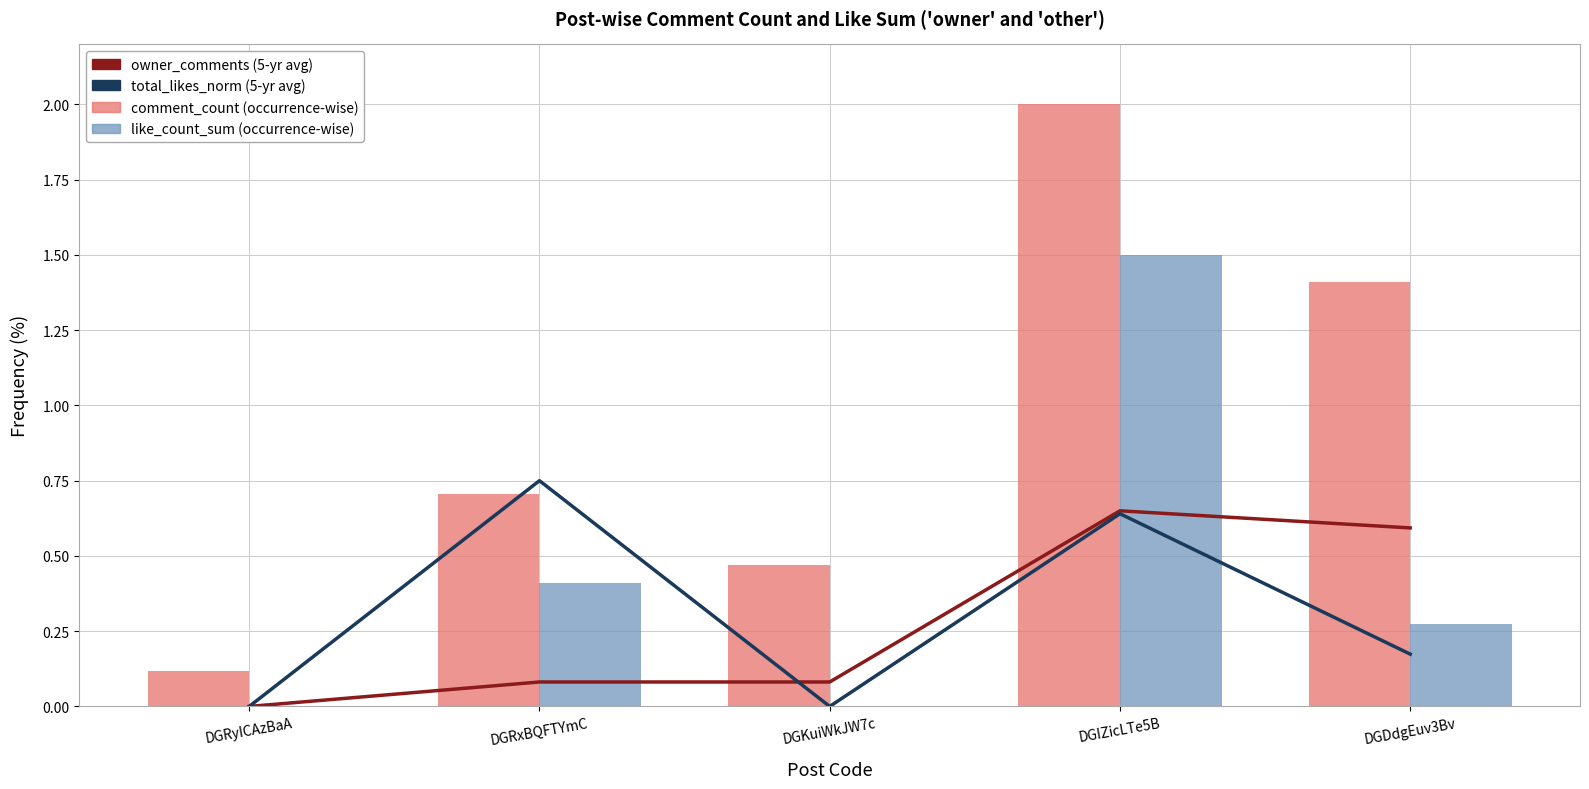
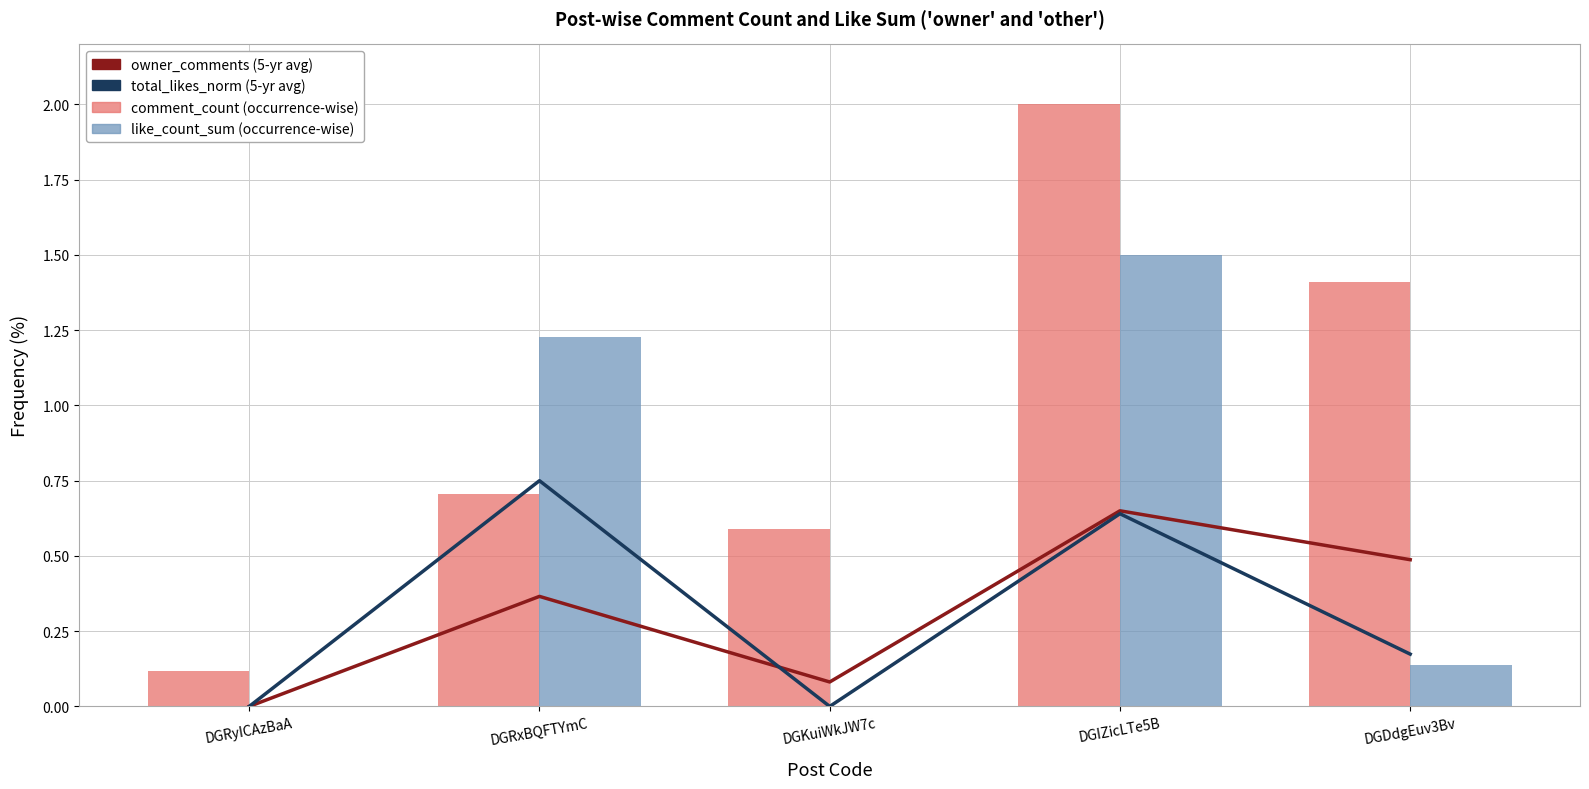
owner_comments (5-yr avg), DGRxBQFTYmC: 0.08 -> 0.37
like_count_sum (occurrence-wise), DGRxBQFTYmC: 0.41 -> 1.23
comment_count (occurrence-wise), DGKuiWkJW7c: 0.47 -> 0.59
owner_comments (5-yr avg), DGDdgEuv3Bv: 0.59 -> 0.49
like_count_sum (occurrence-wise), DGDdgEuv3Bv: 0.27 -> 0.14
